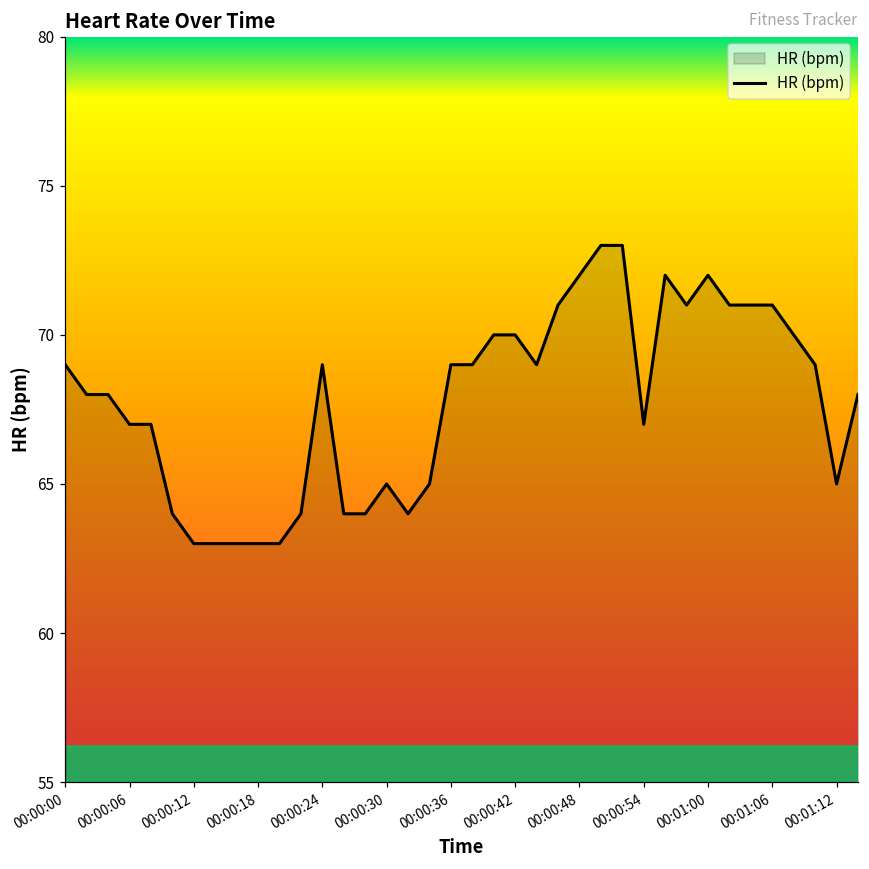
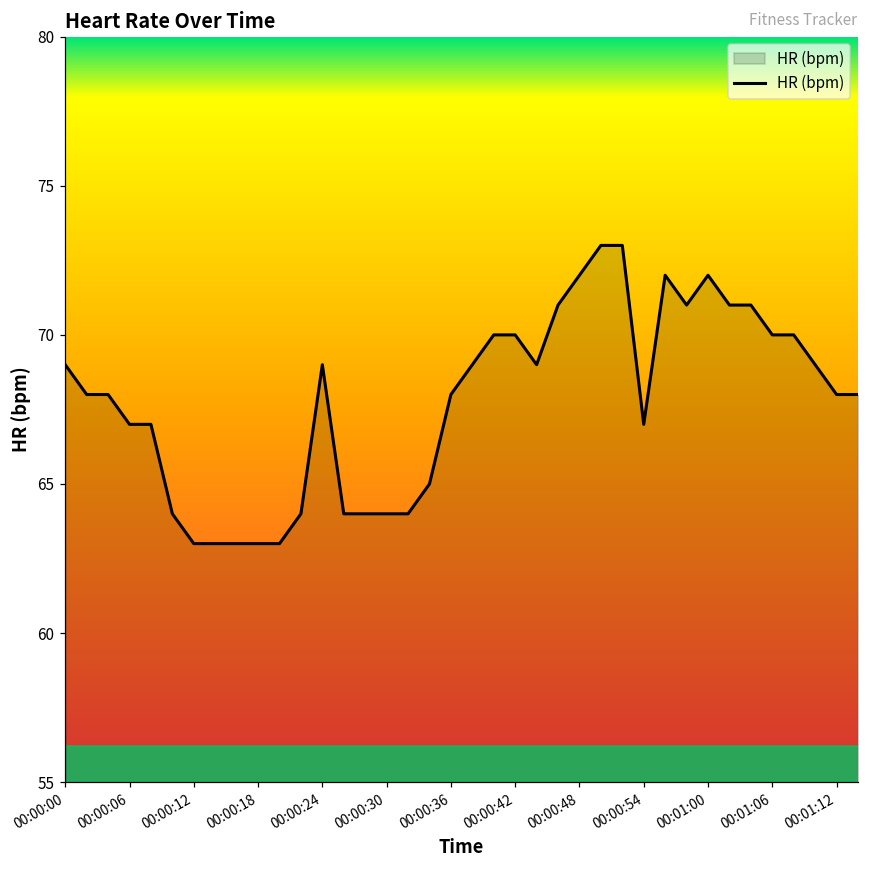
00:00:30: 65 -> 64
00:00:36: 69 -> 68
00:01:06: 71 -> 70
00:01:12: 65 -> 68
